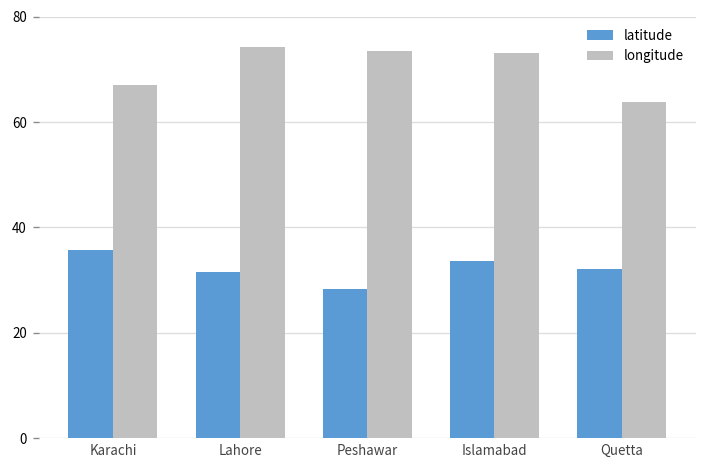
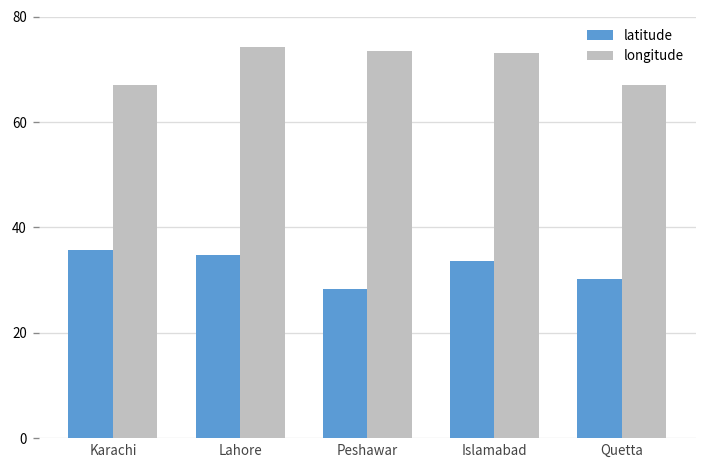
latitude, Lahore: 32 -> 35
latitude, Quetta: 32 -> 30
longitude, Quetta: 64 -> 67
